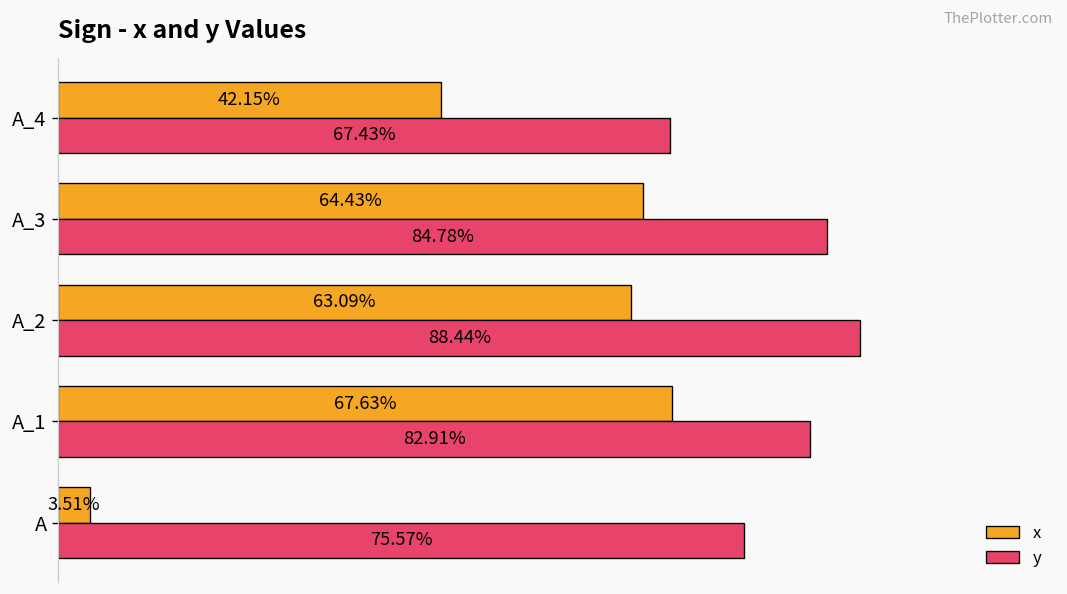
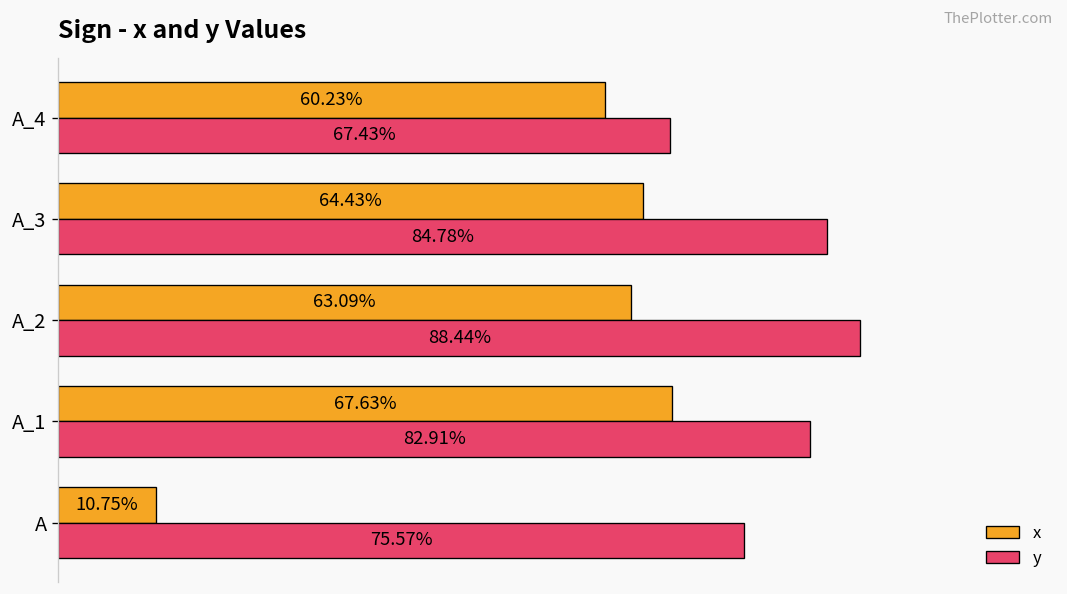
x, A_4: 42.15% -> 60.23%
x, A: 3.51% -> 10.75%
